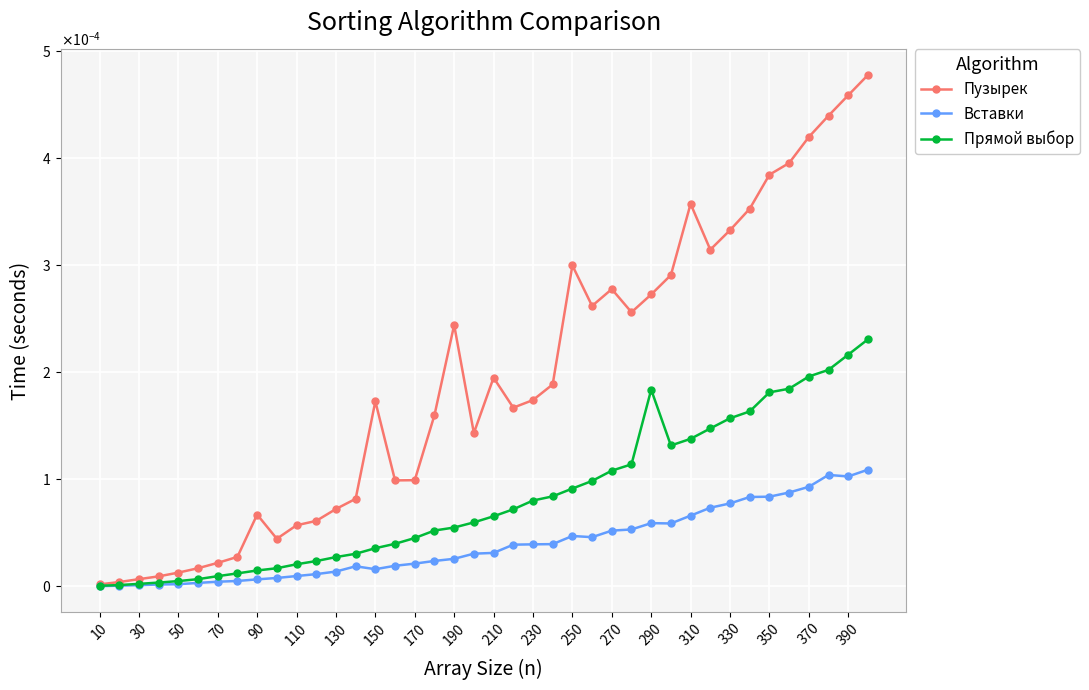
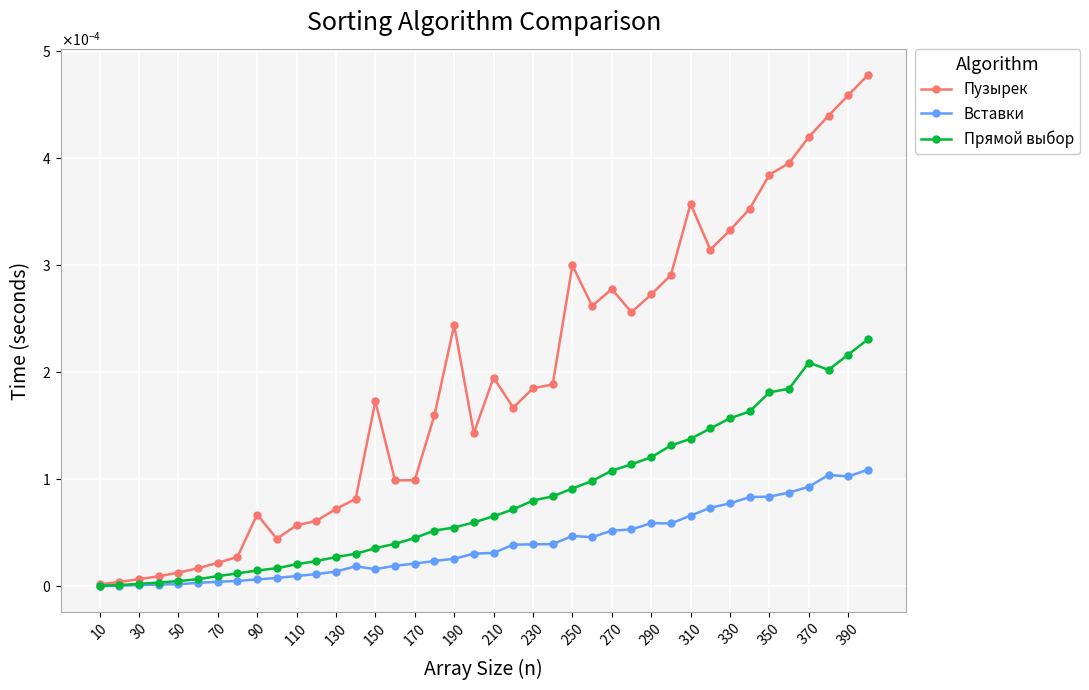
Пузырек, 230: 0.000174 -> 0.000185
Прямой выбор, 290: 0.000184 -> 0.000121
Прямой выбор, 370: 0.000196 -> 0.000209
